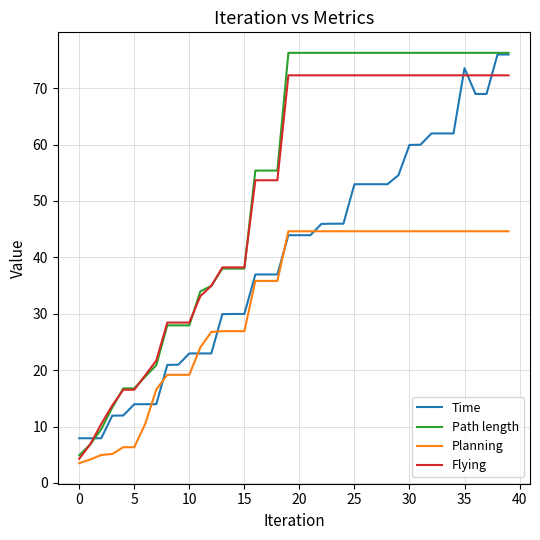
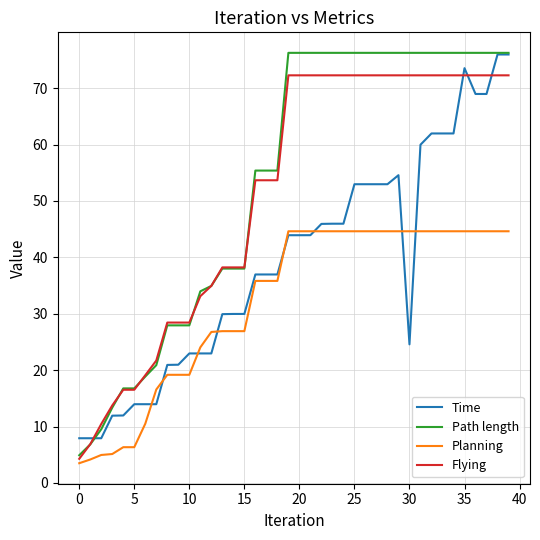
Time, 30: 60 -> 25
